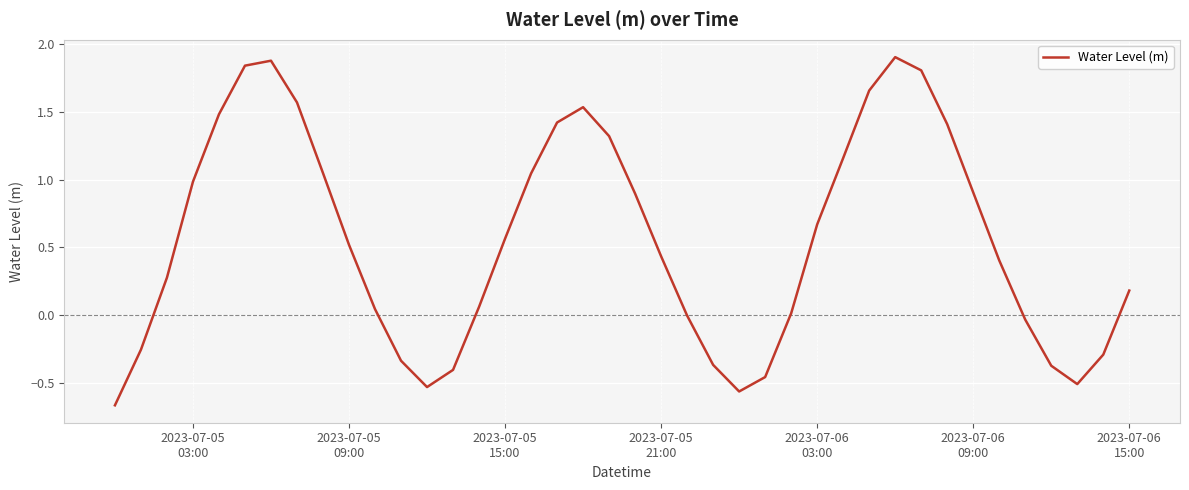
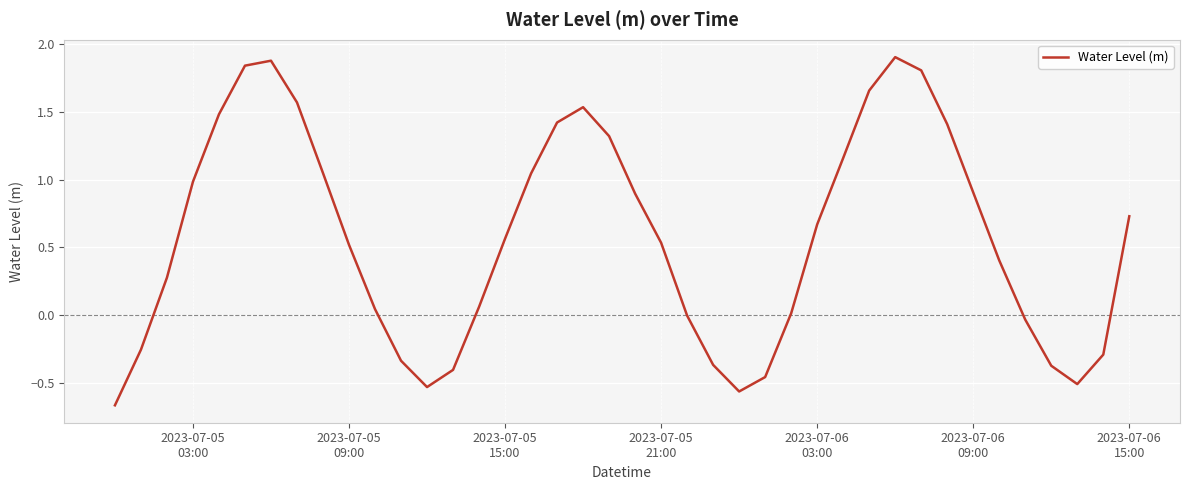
2023-07-05 21:00: 0.43 -> 0.53
2023-07-06 15:00: 0.18 -> 0.73
